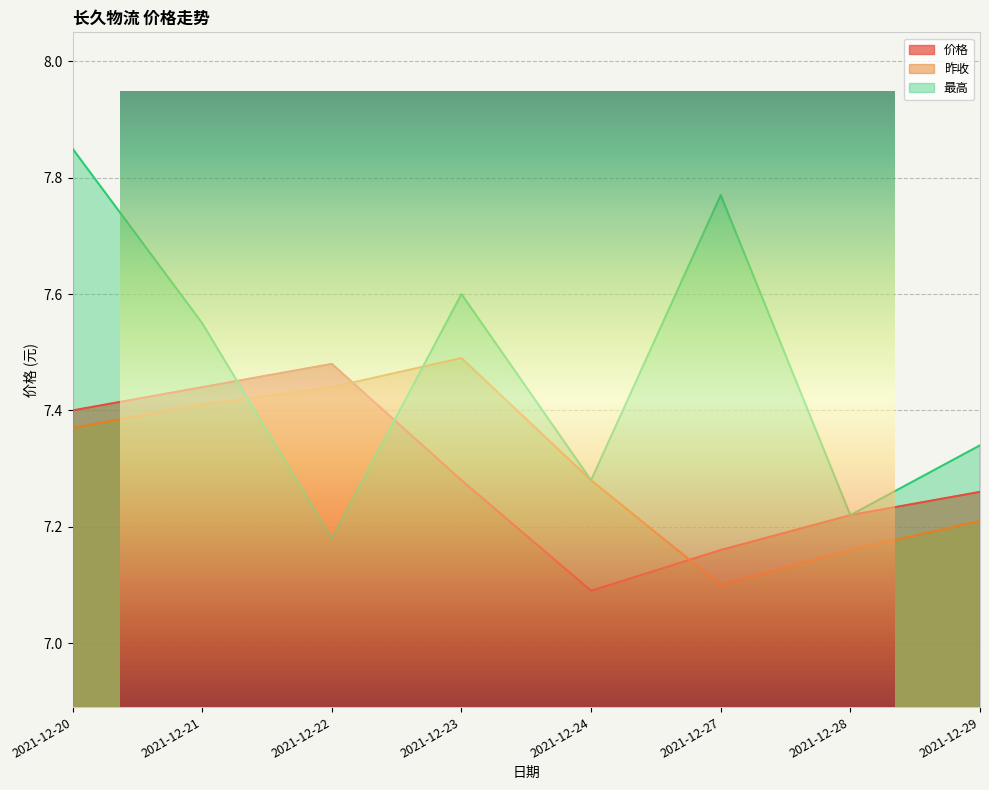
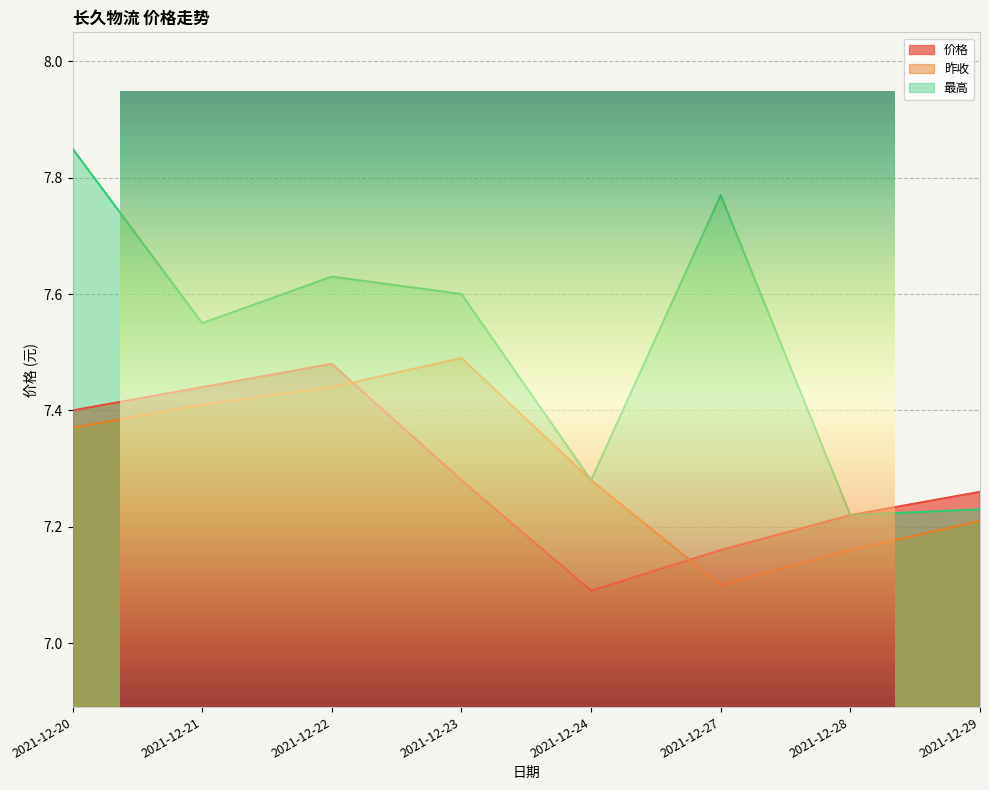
长久物流 价格走势, 最高, 2021-12-22: 7.18 -> 7.63
长久物流 价格走势, 最高, 2021-12-29: 7.34 -> 7.23
